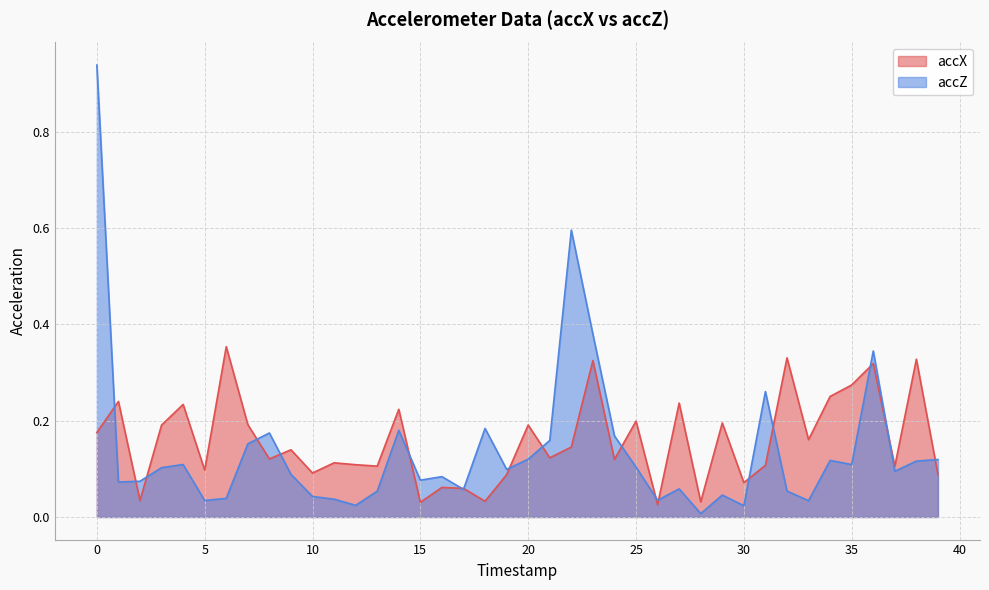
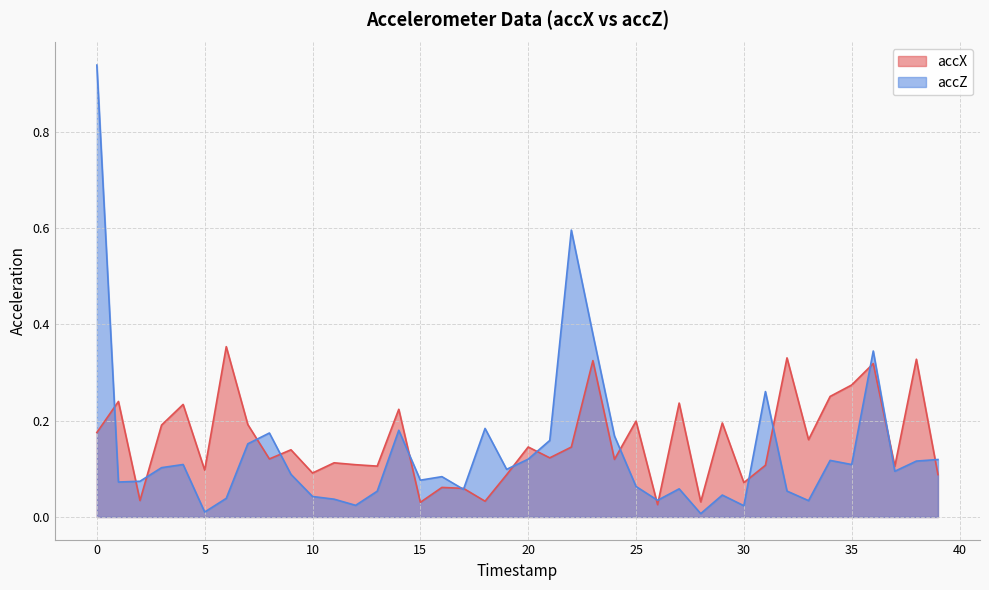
accZ, 5: 0.03 -> 0.01
accX, 20: 0.19 -> 0.15
accZ, 25: 0.10 -> 0.06
